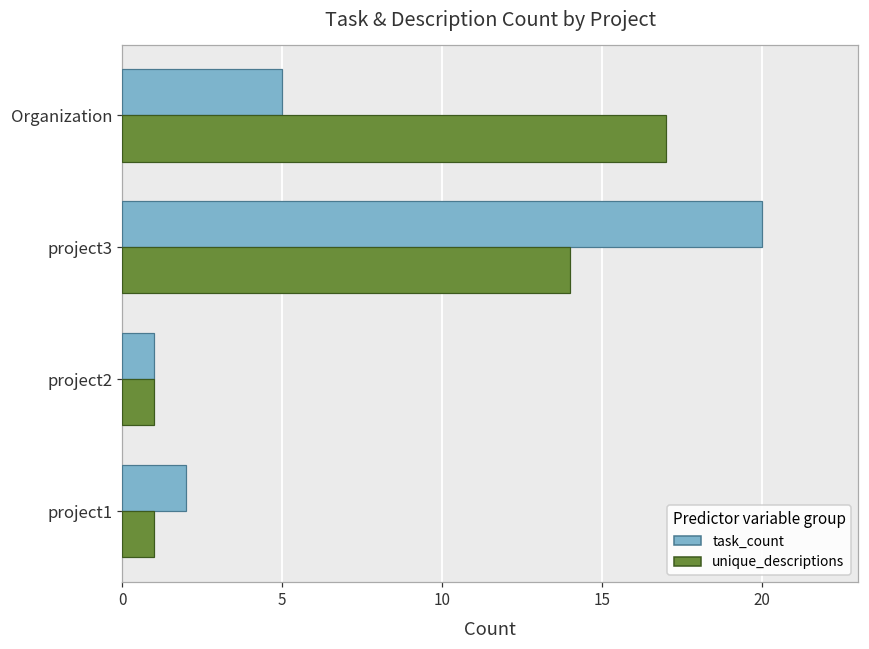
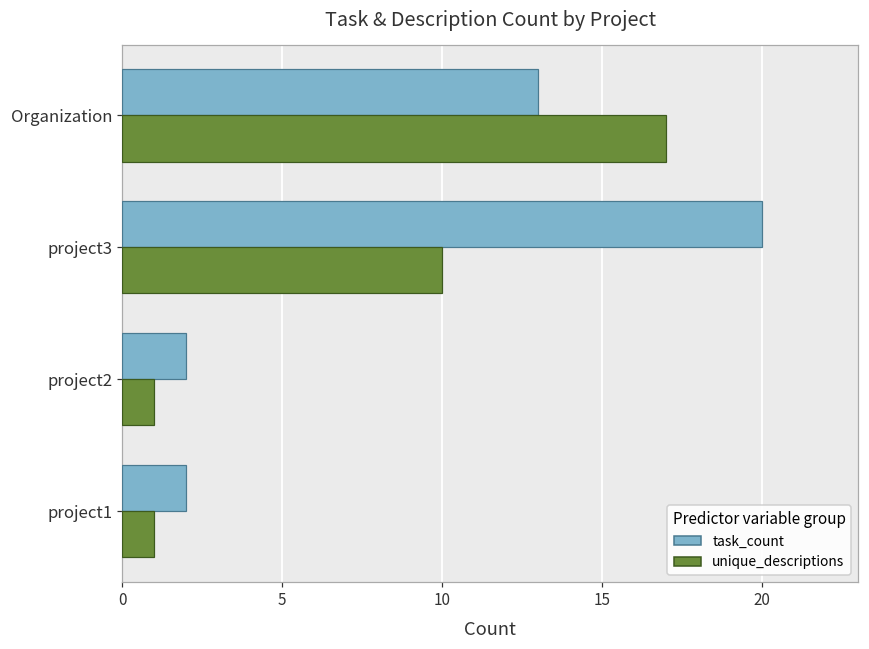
task_count, Organization: 5 -> 13
unique_descriptions, project3: 14 -> 10
task_count, project2: 1 -> 2
